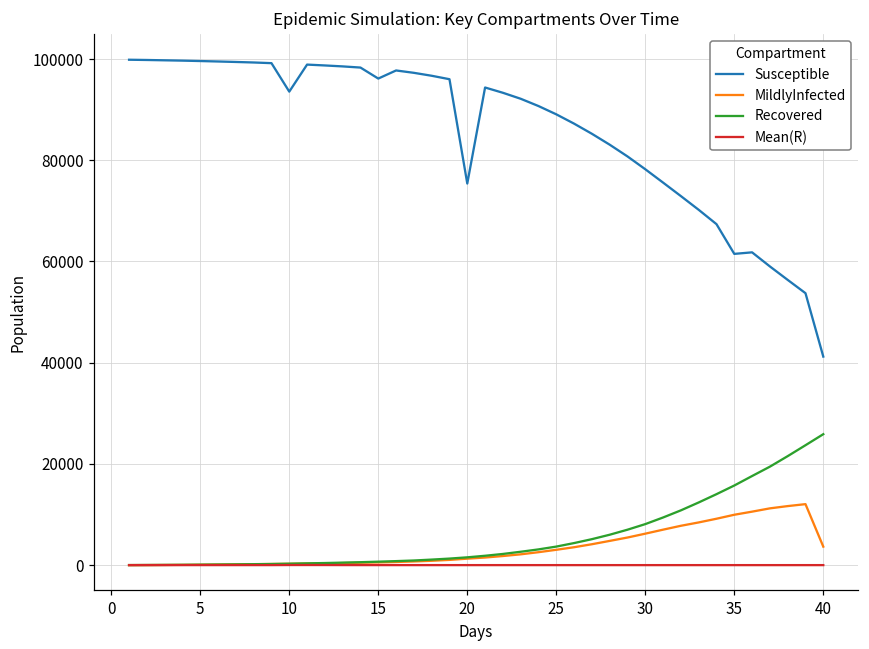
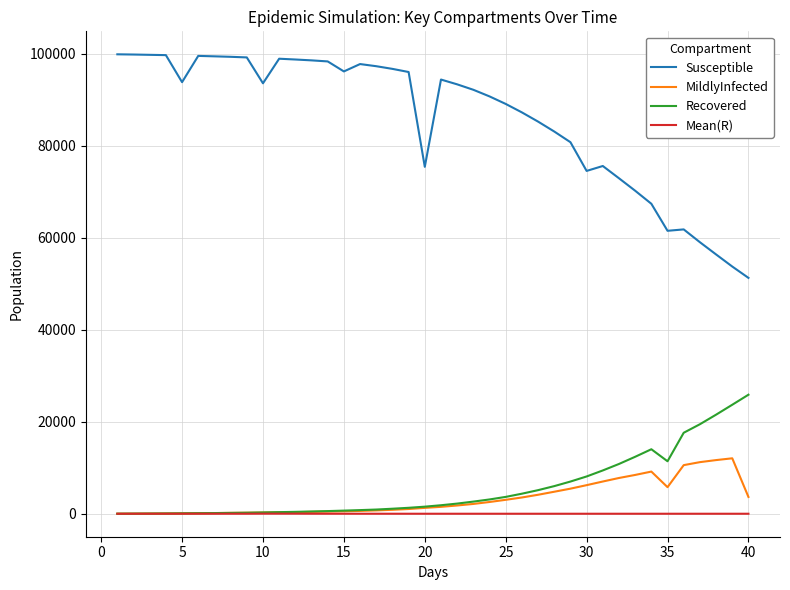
Susceptible, 5: 100000 -> 94000
Susceptible, 30: 78000 -> 75000
MildlyInfected, 35: 10000 -> 6000
Recovered, 35: 16000 -> 11000
Susceptible, 40: 41000 -> 51000
